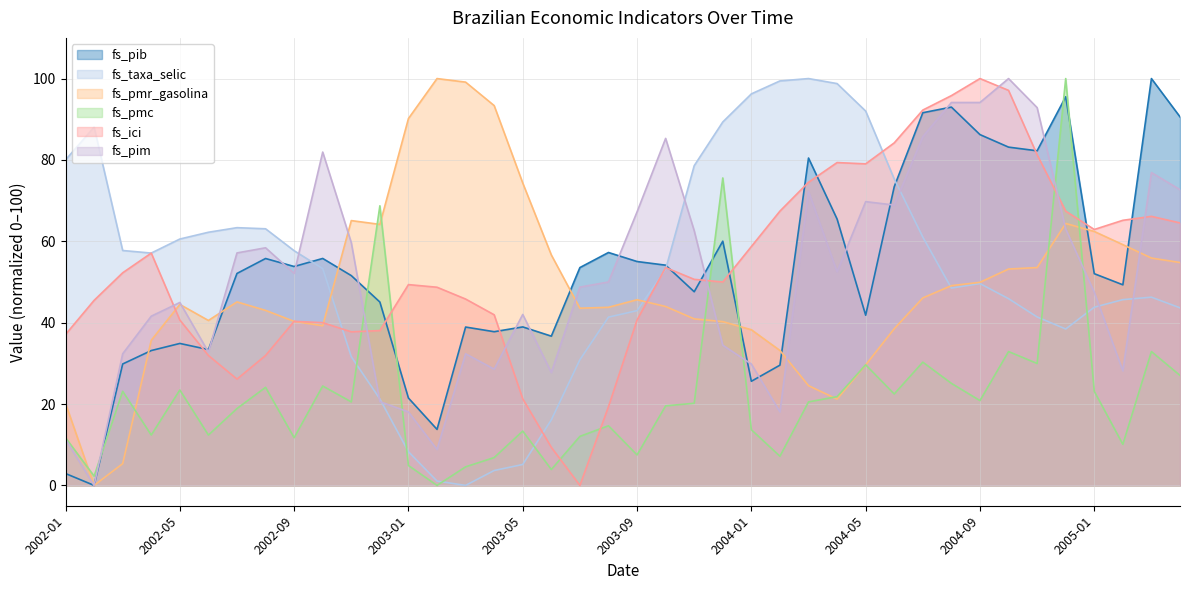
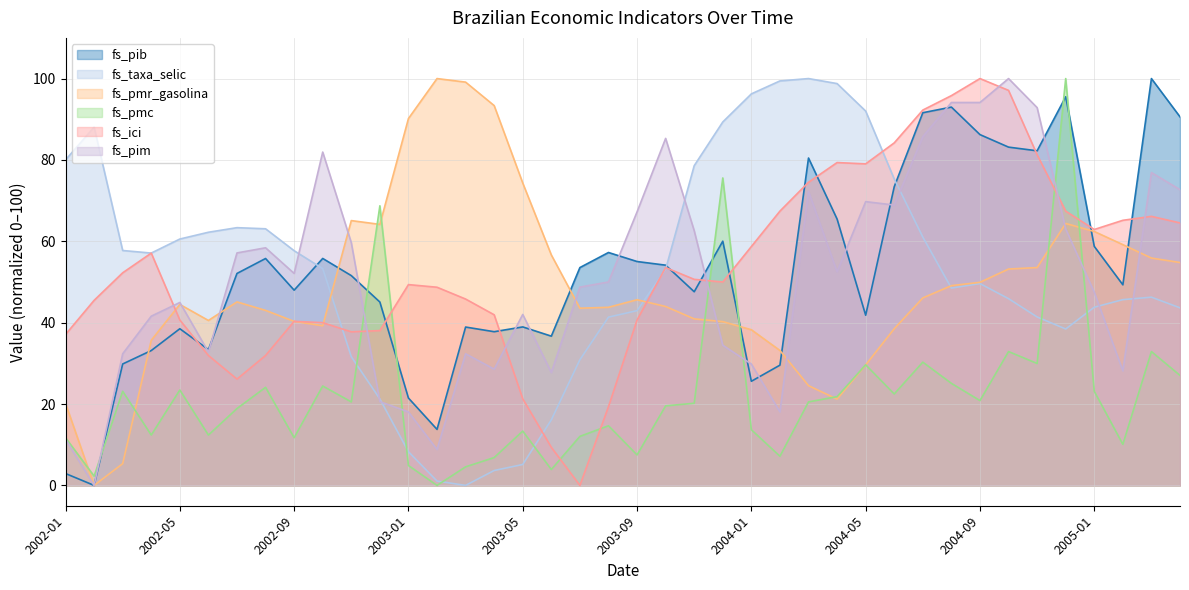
fs_pib, 2002-05: 35 -> 39
fs_pib, 2002-09: 54 -> 48
fs_pib, 2005-01: 52 -> 59
